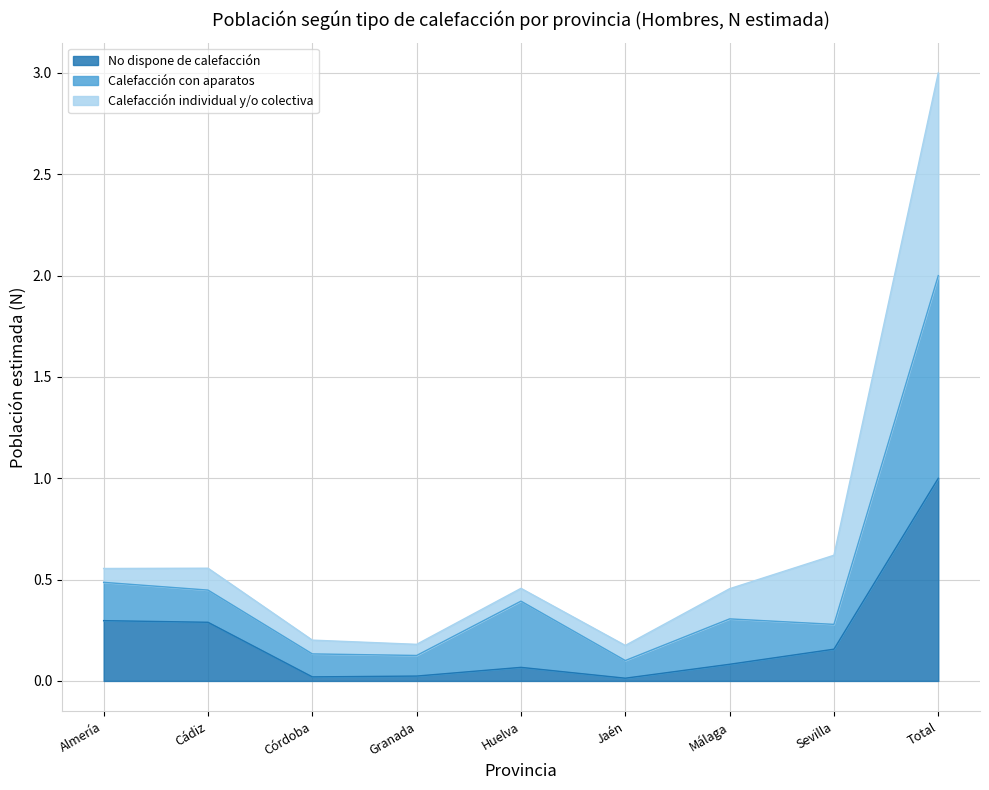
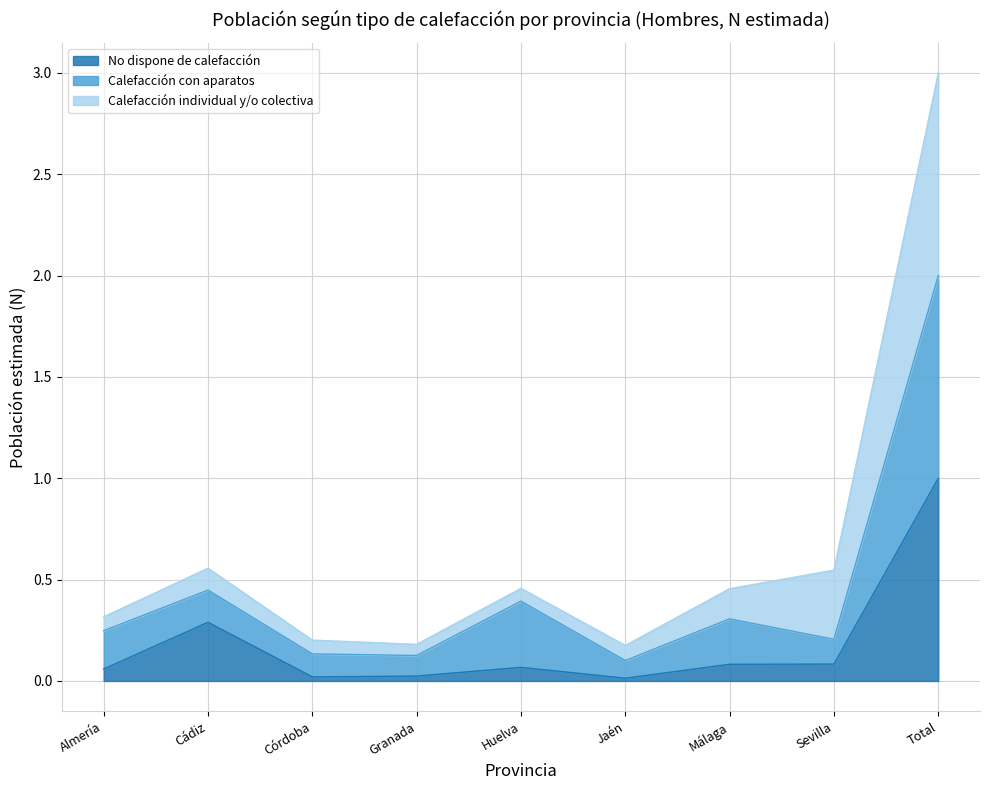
No dispone de calefacción, Almería: 0.30 -> 0.06
No dispone de calefacción, Sevilla: 0.16 -> 0.08
